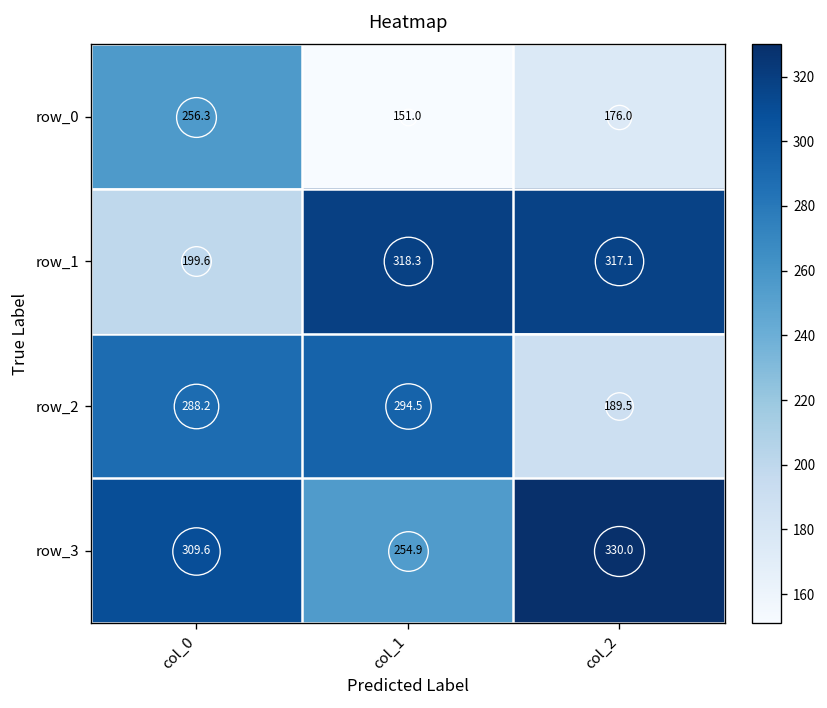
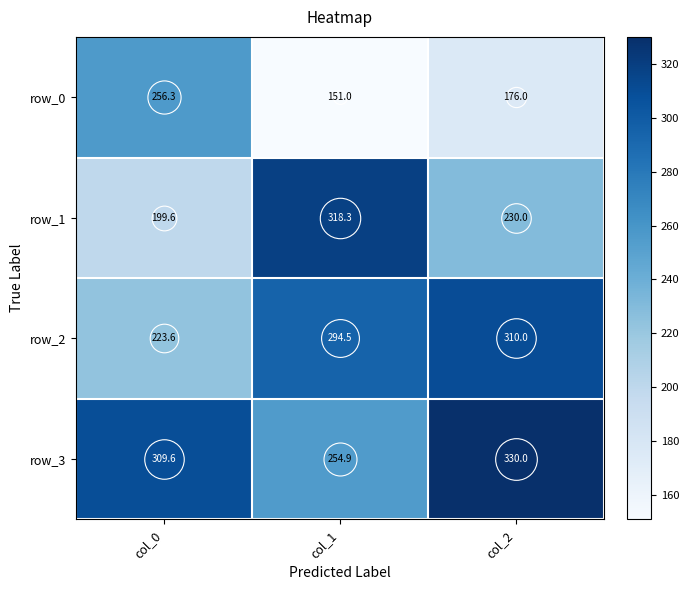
row_1, col_2: 317.1 -> 230.0
row_2, col_0: 288.2 -> 223.6
row_2, col_2: 189.5 -> 310.0
